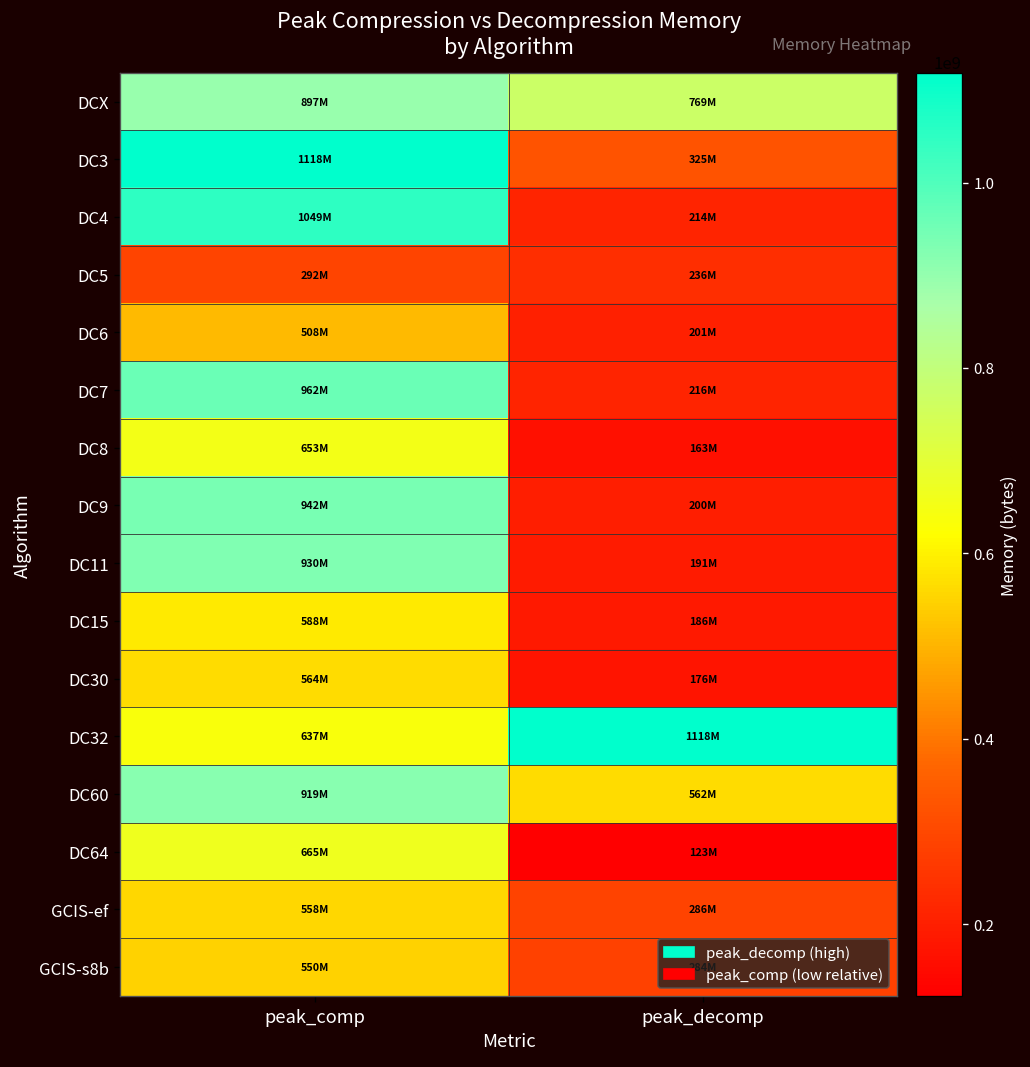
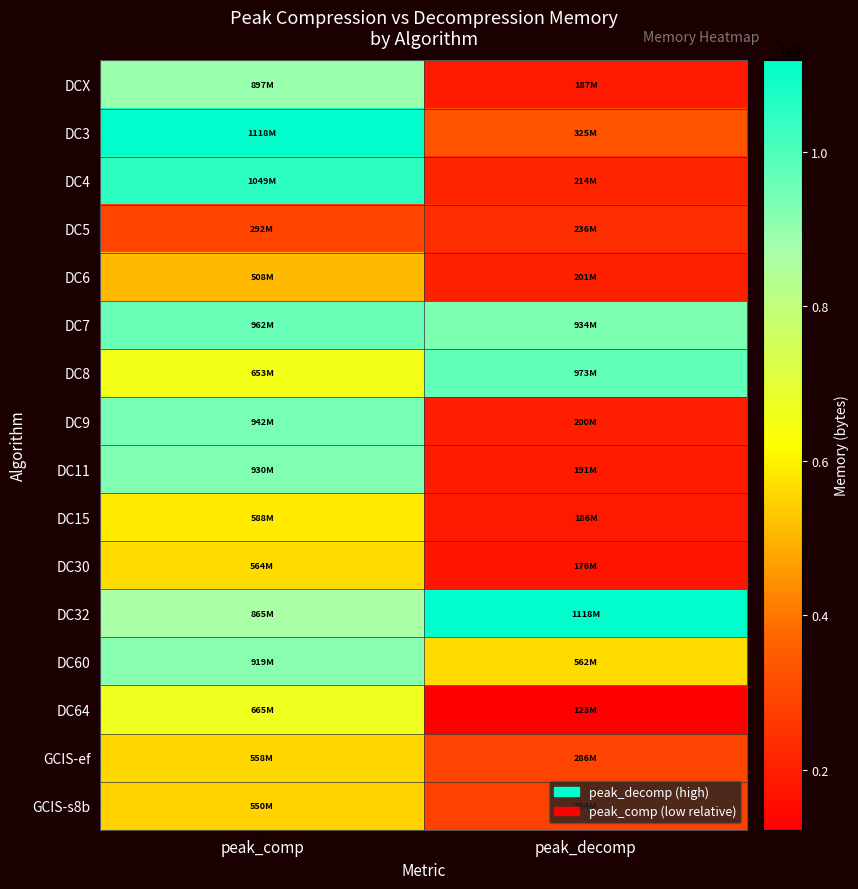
DCX, peak_decomp: 769M -> 187M
DC7, peak_decomp: 216M -> 934M
DC8, peak_decomp: 163M -> 973M
DC32, peak_comp: 637M -> 865M
